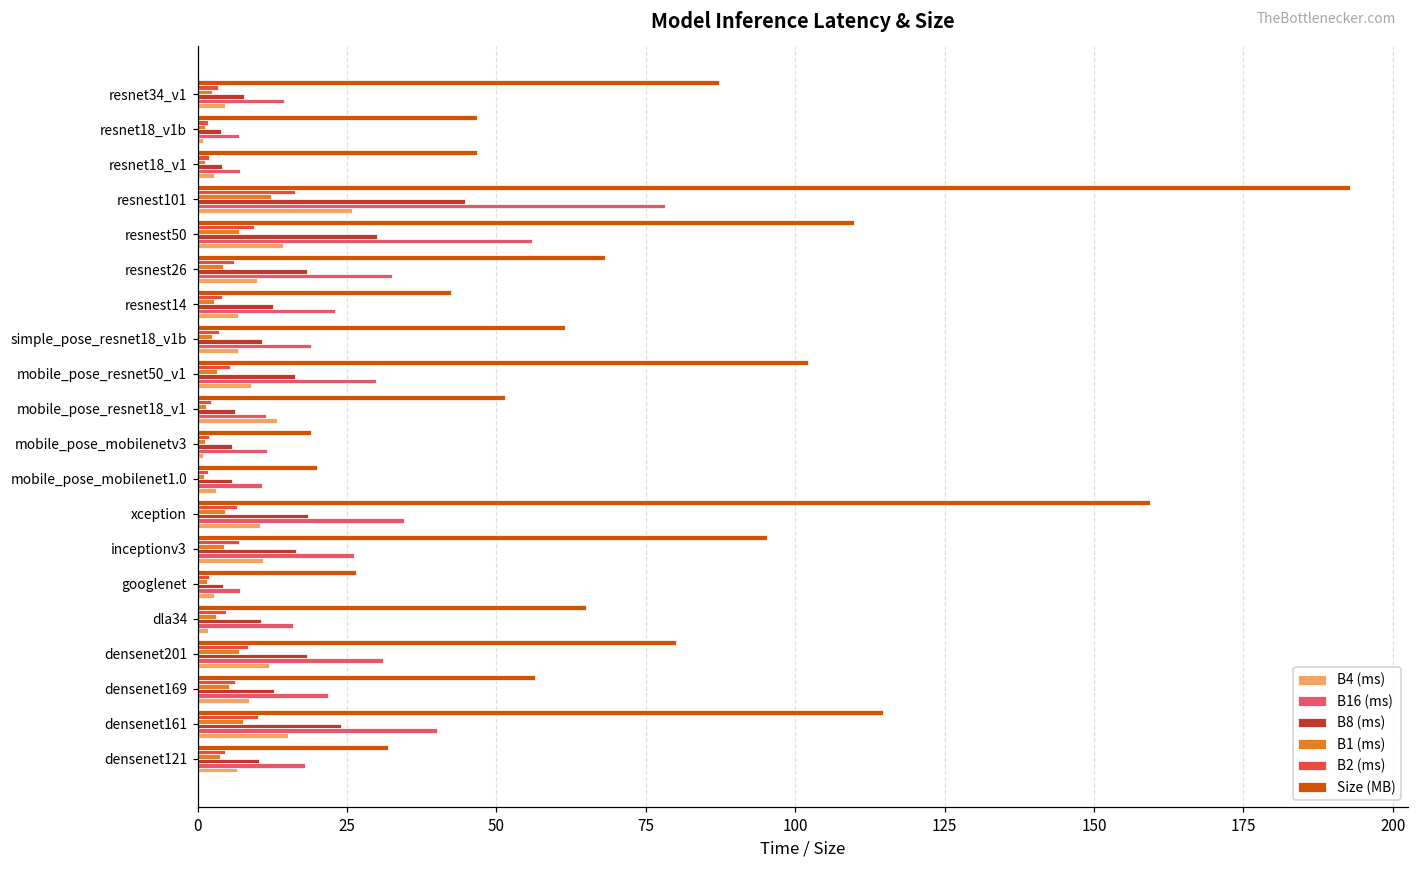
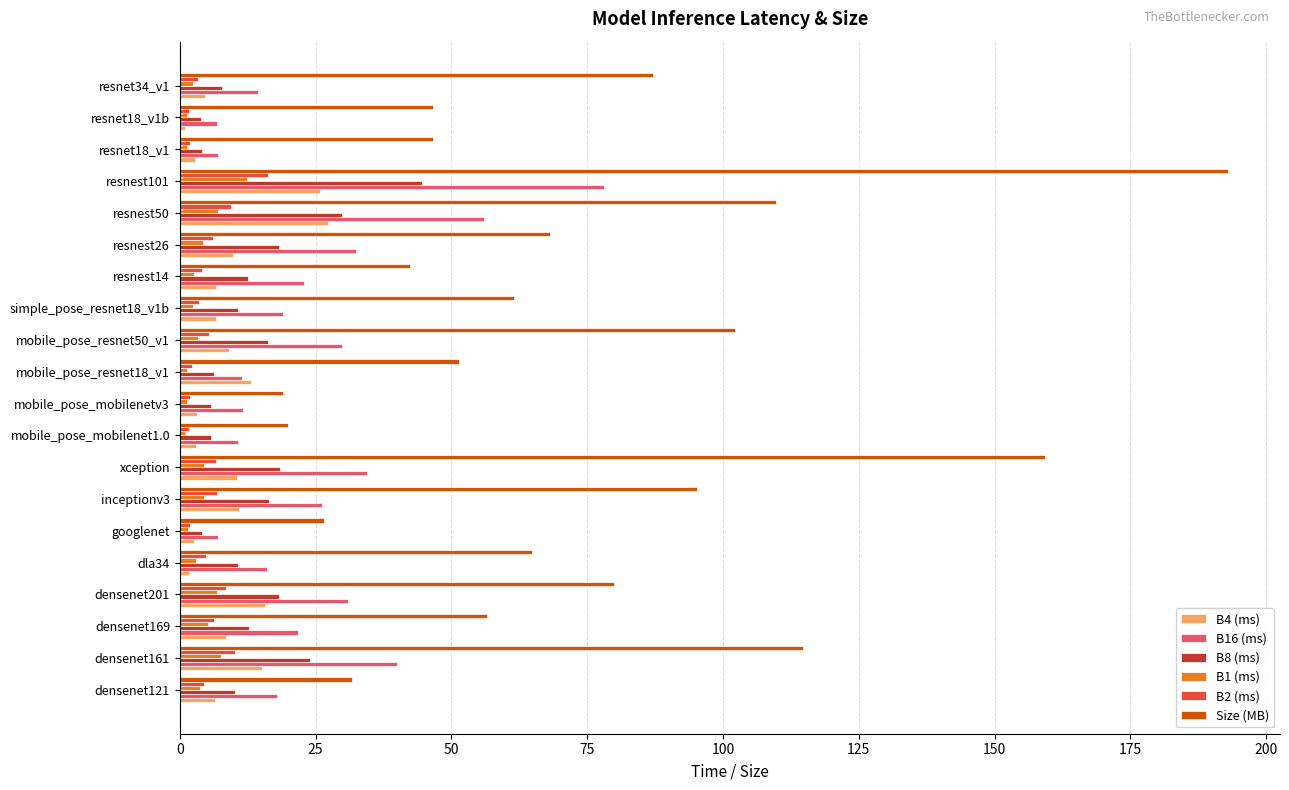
B4 (ms), resnest50: 14 -> 27
B4 (ms), mobile_pose_mobilenetv3: 1 -> 3
B4 (ms), densenet201: 12 -> 16
